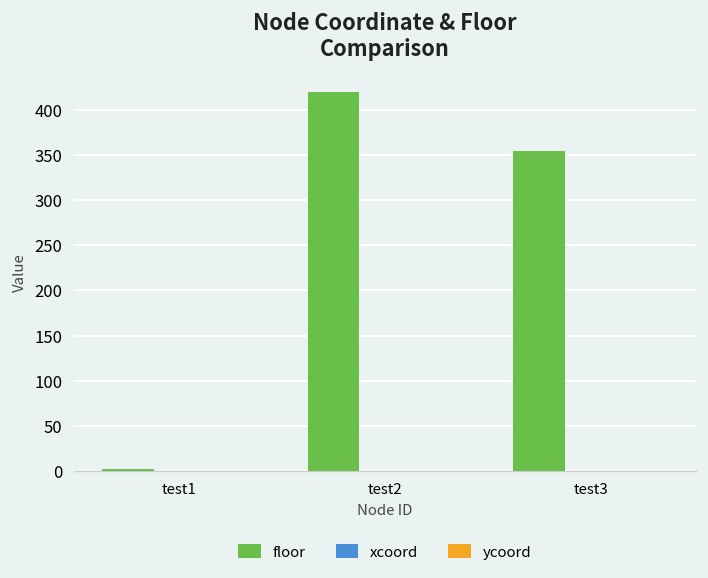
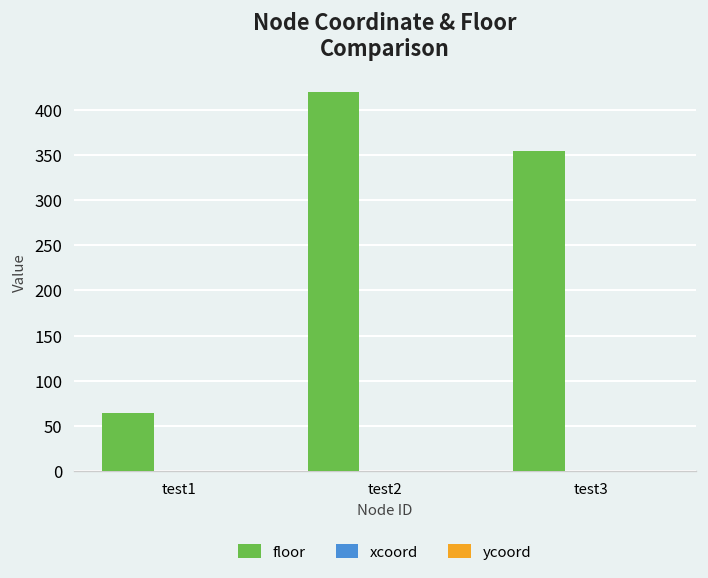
floor, test1: 0 -> 60
